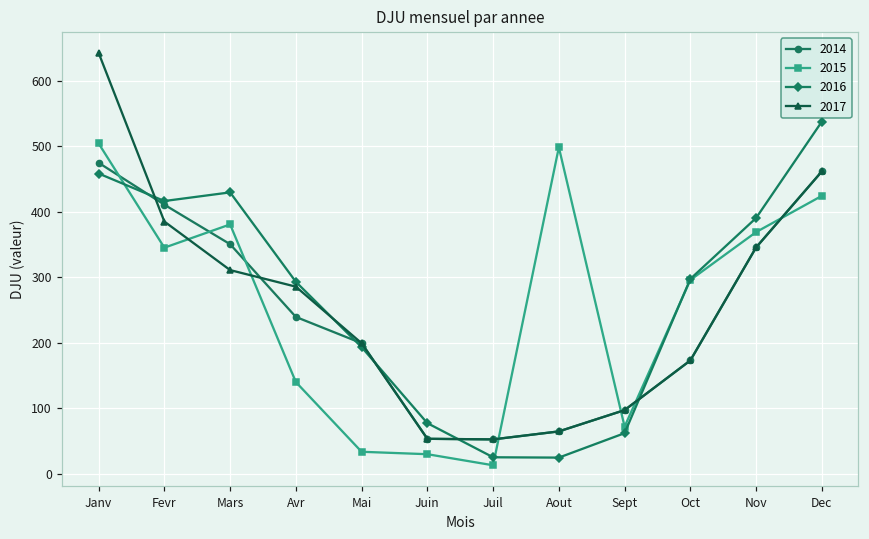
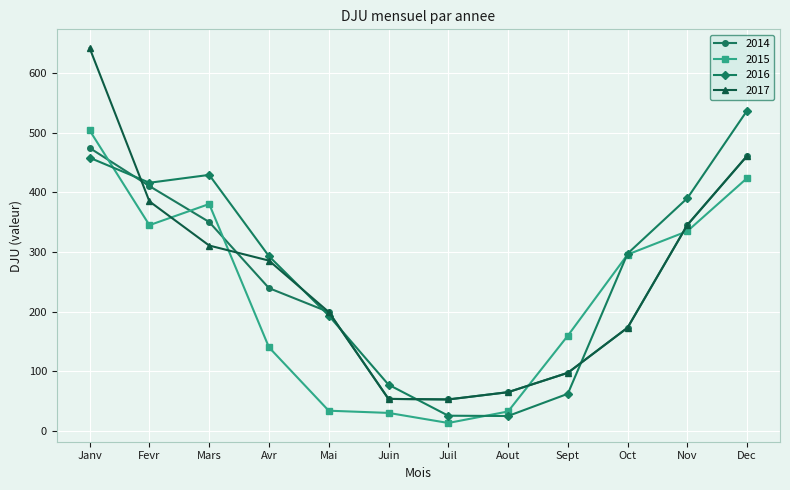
2015, Aout: 500 -> 30
2015, Sept: 70 -> 160
2015, Nov: 370 -> 340
